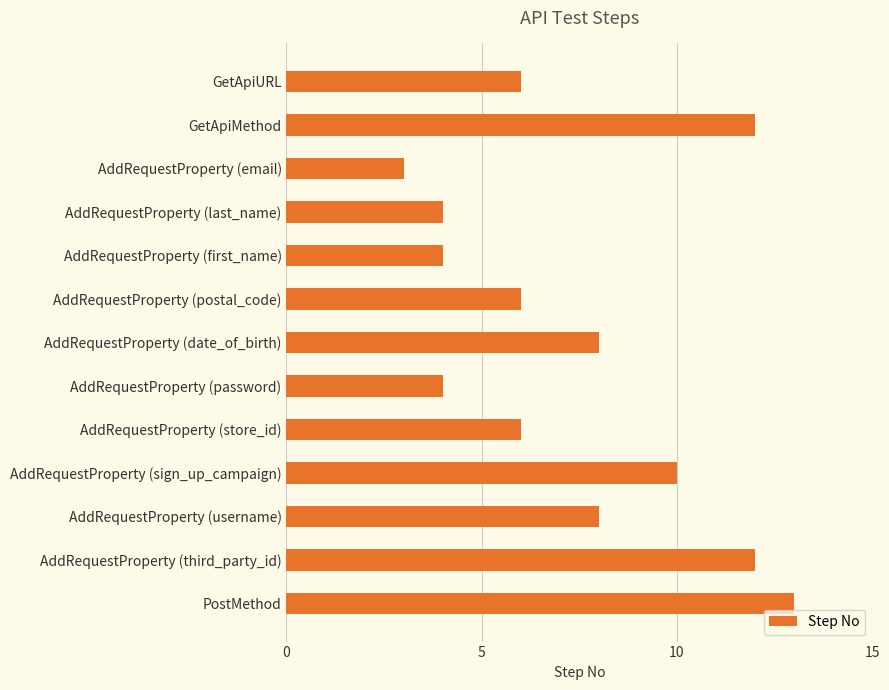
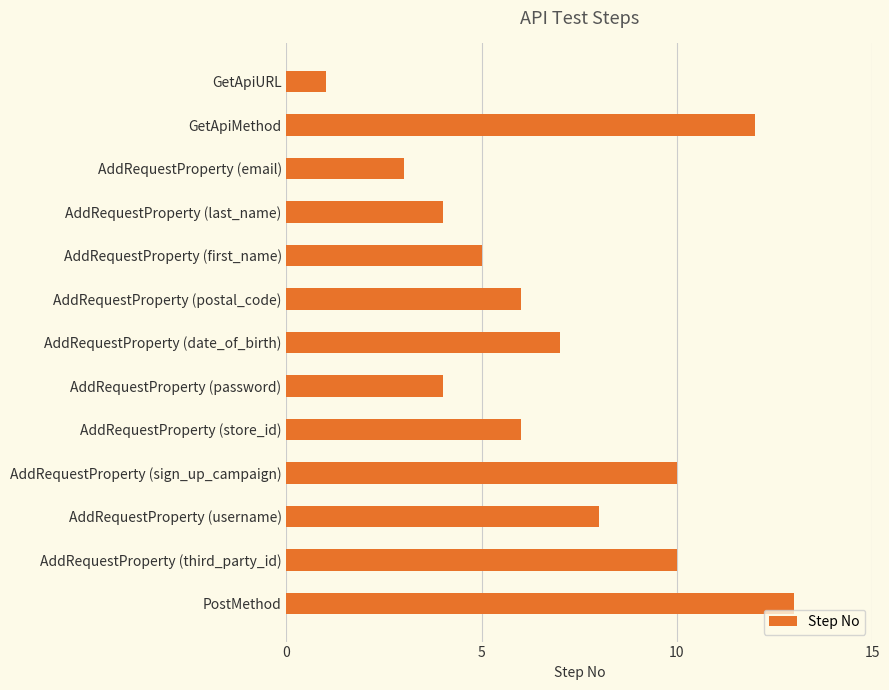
GetApiURL: 6 -> 1
AddRequestProperty (first_name): 4 -> 5
AddRequestProperty (date_of_birth): 8 -> 7
AddRequestProperty (third_party_id): 12 -> 10
